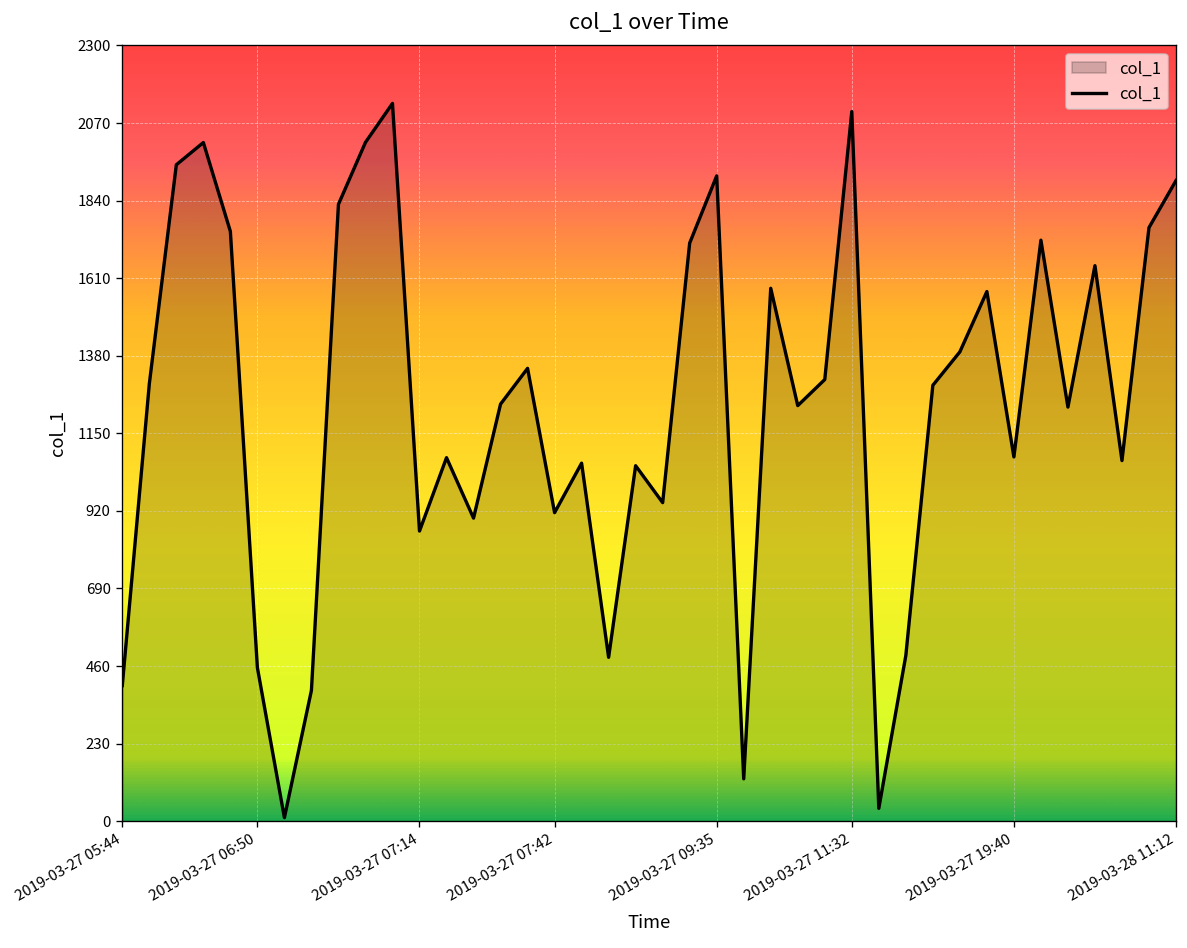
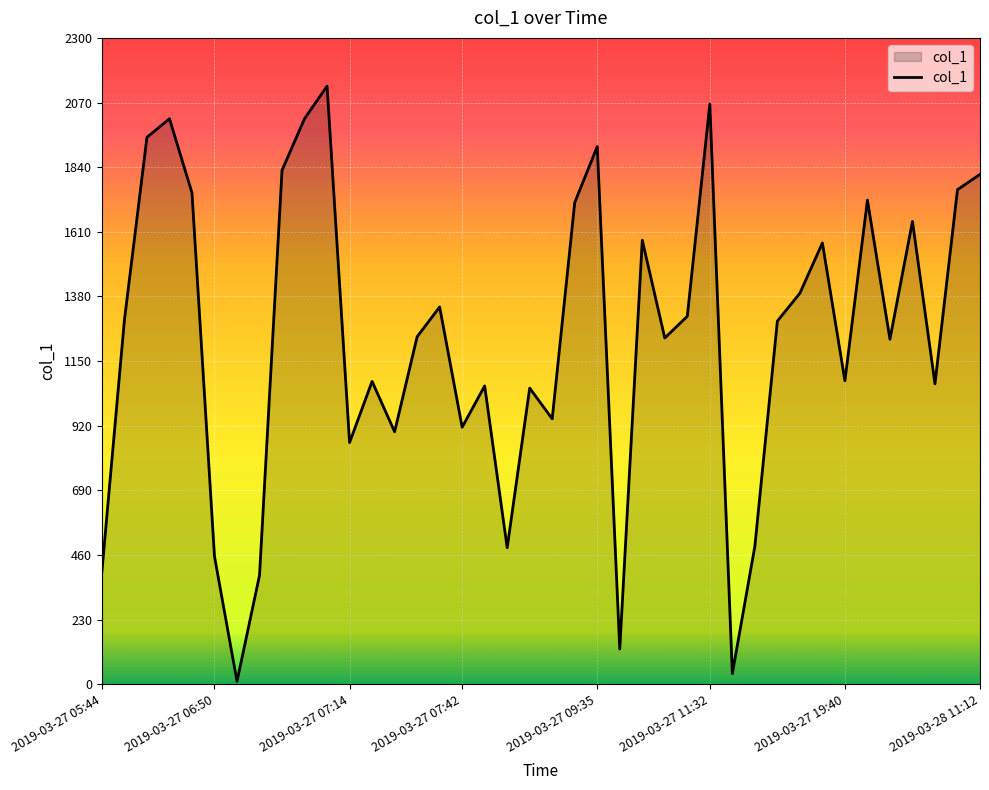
2019-03-27 11:32: 2100 -> 2070
2019-03-28 11:12: 1900 -> 1810
